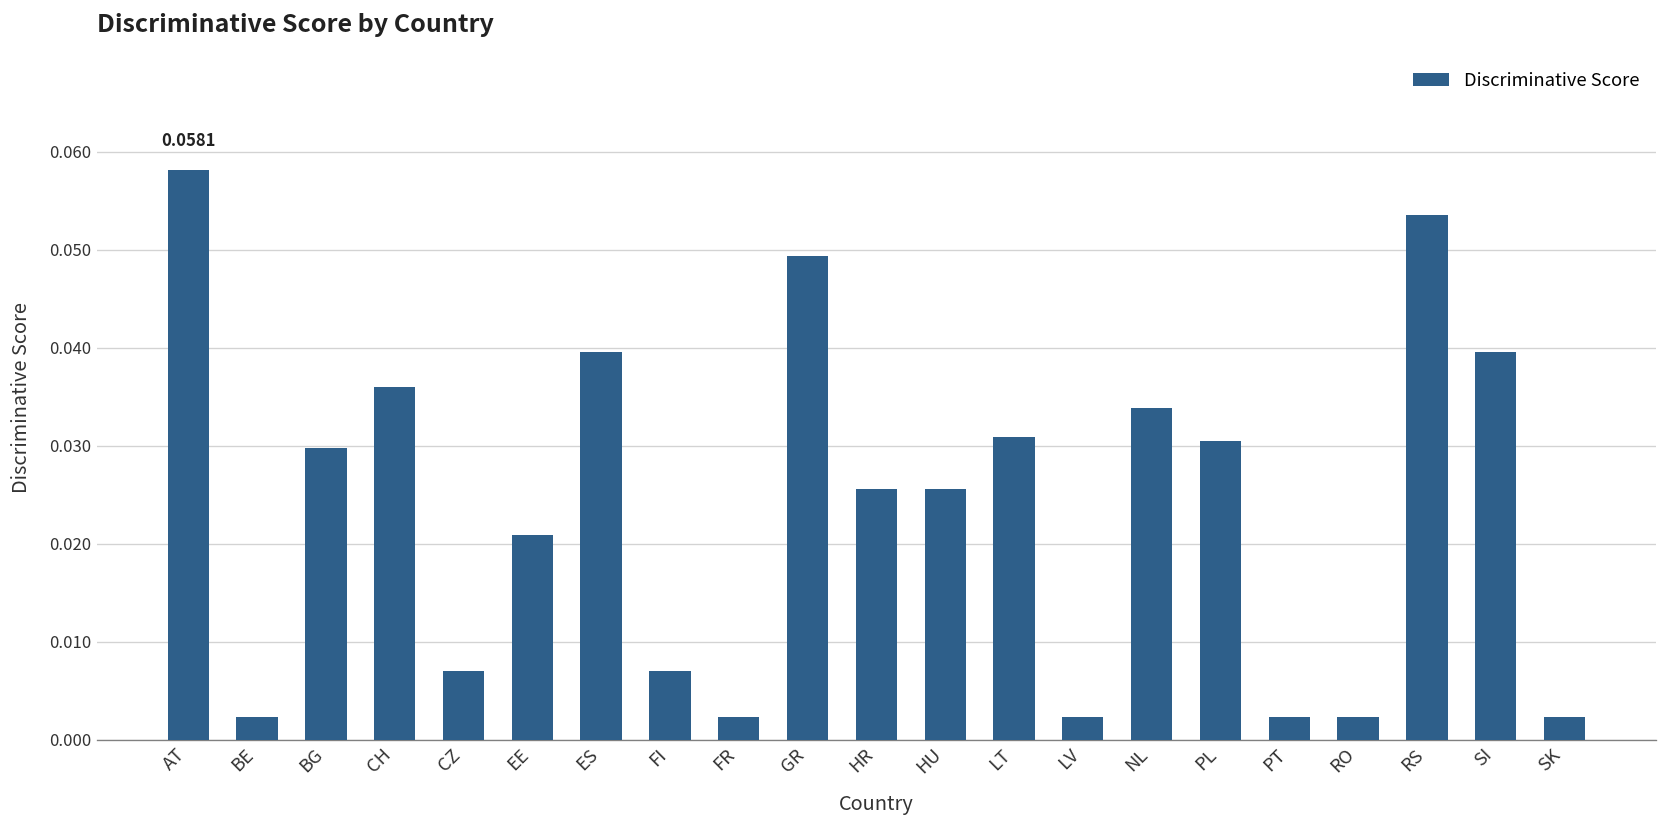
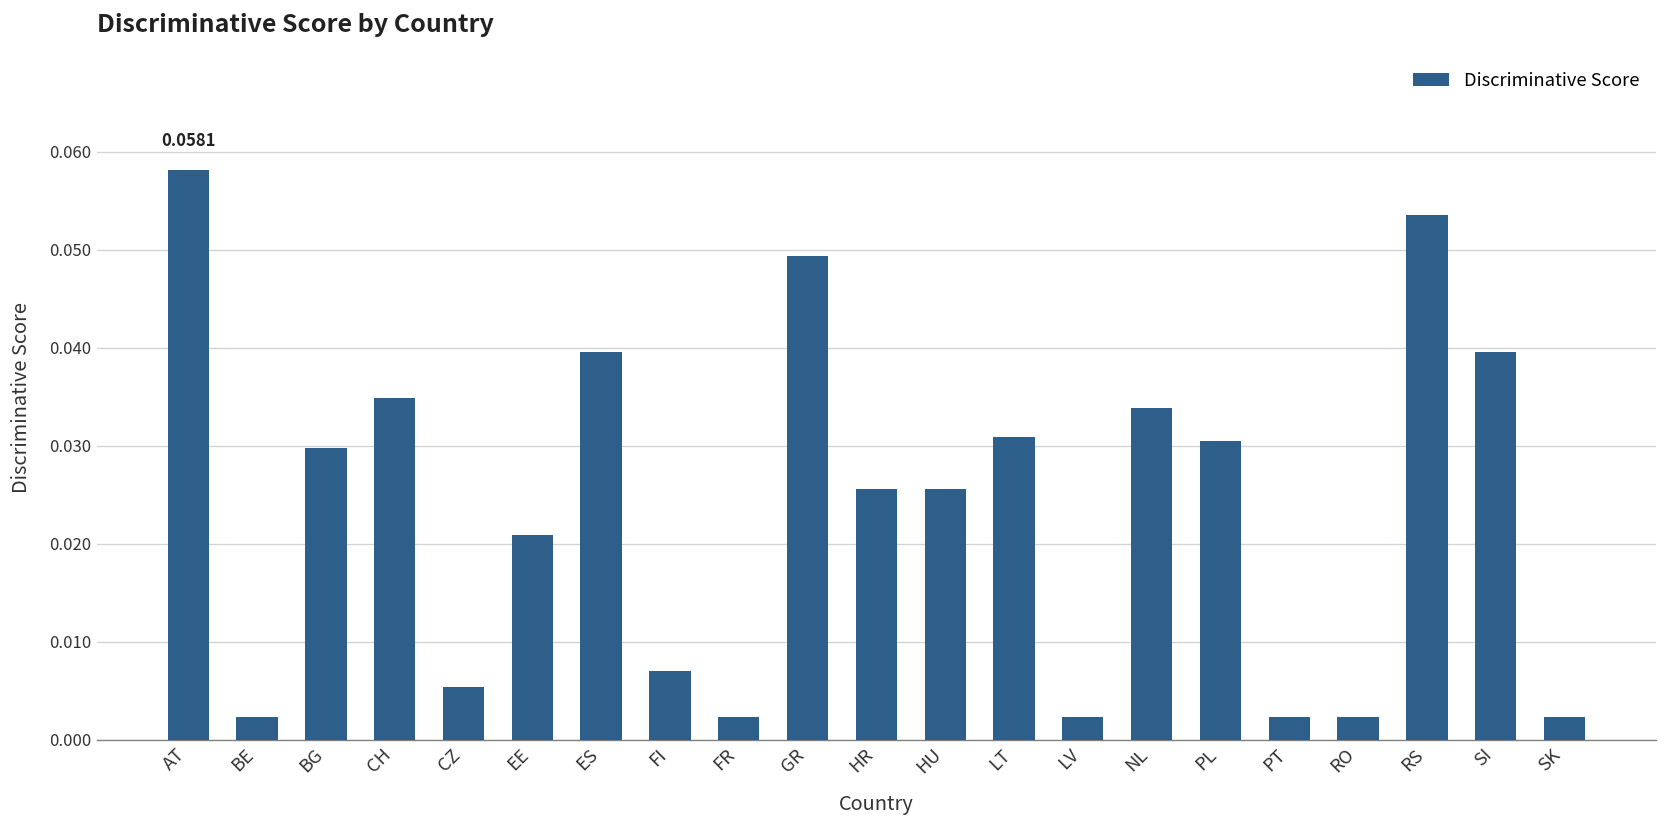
CH: 0.036 -> 0.035
CZ: 0.007 -> 0.005
